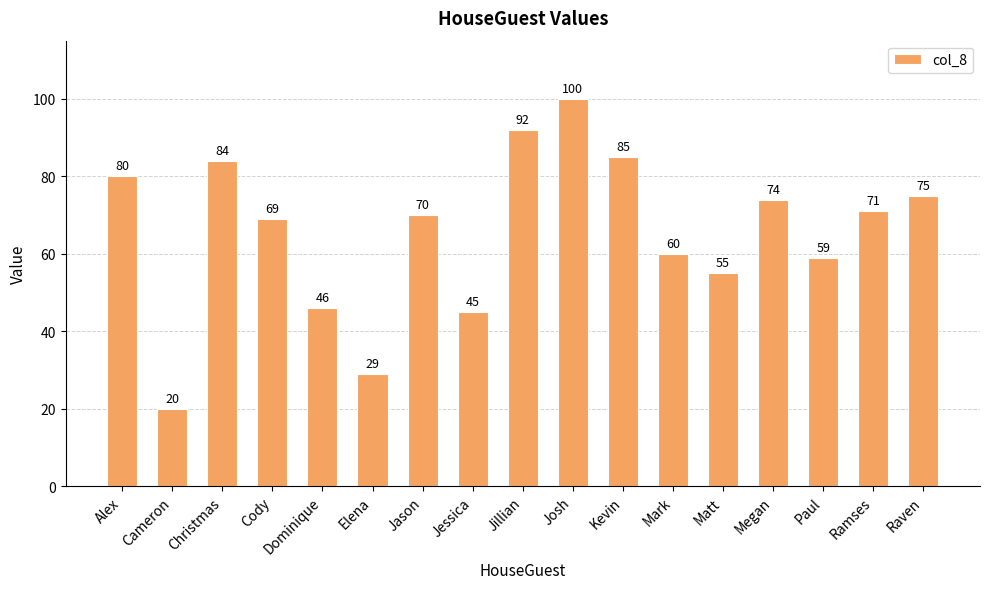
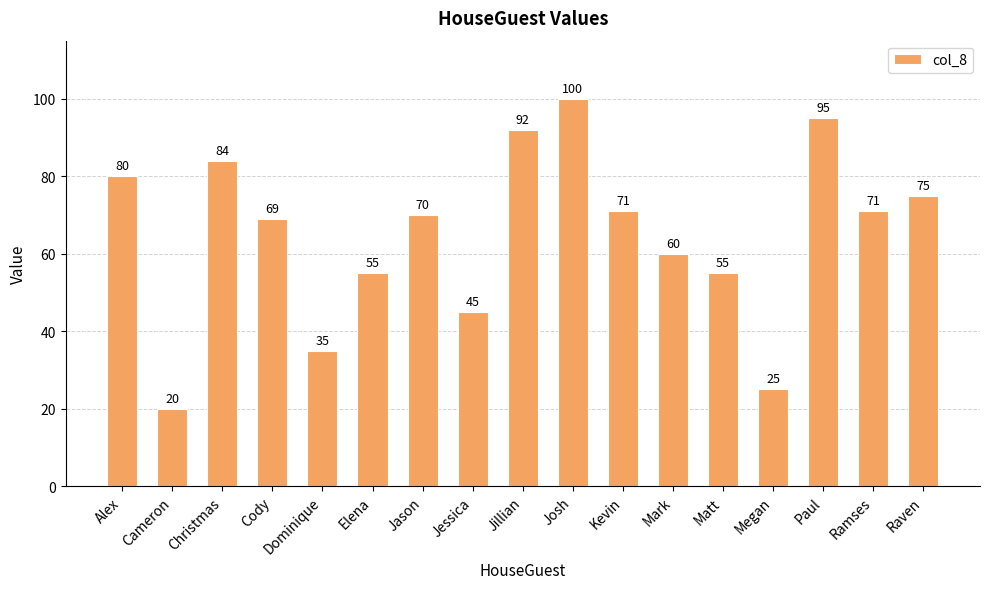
Dominique: 46 -> 35
Elena: 29 -> 55
Kevin: 85 -> 71
Megan: 74 -> 25
Paul: 59 -> 95
